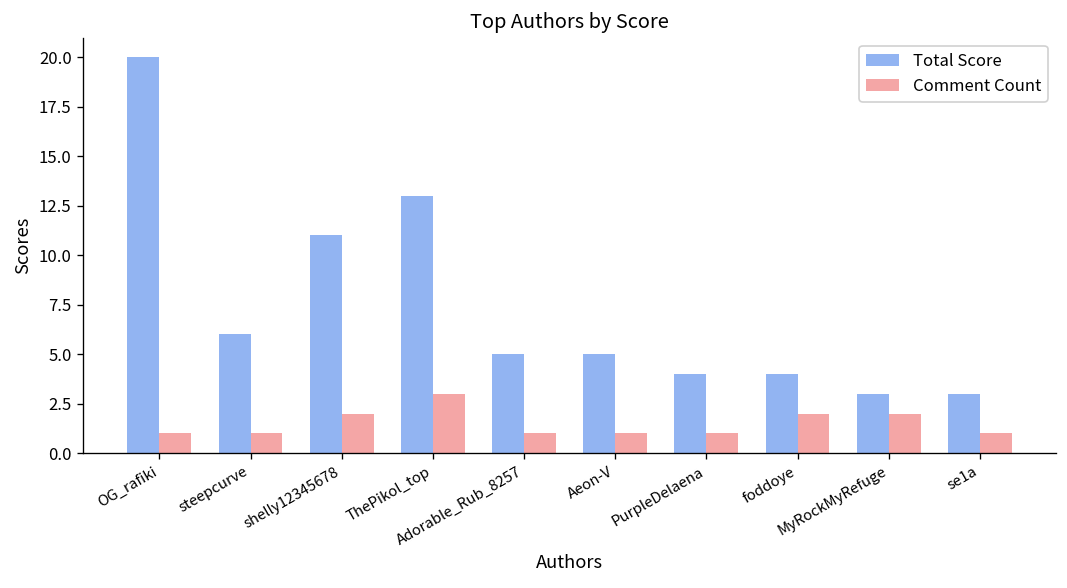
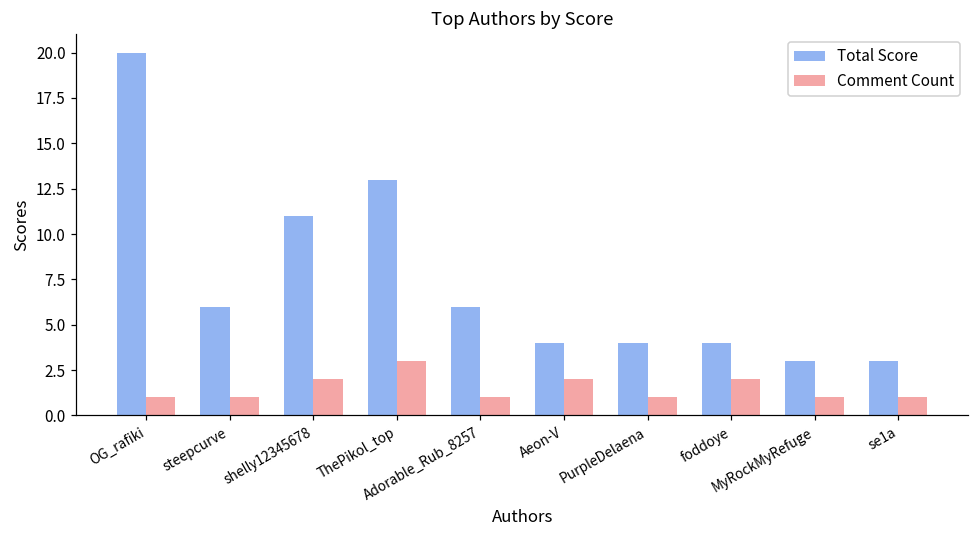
Total Score, Adorable_Rub_8257: 5 -> 6
Total Score, Aeon-V: 5 -> 4
Comment Count, Aeon-V: 1 -> 2
Comment Count, MyRockMyRefuge: 2 -> 1
